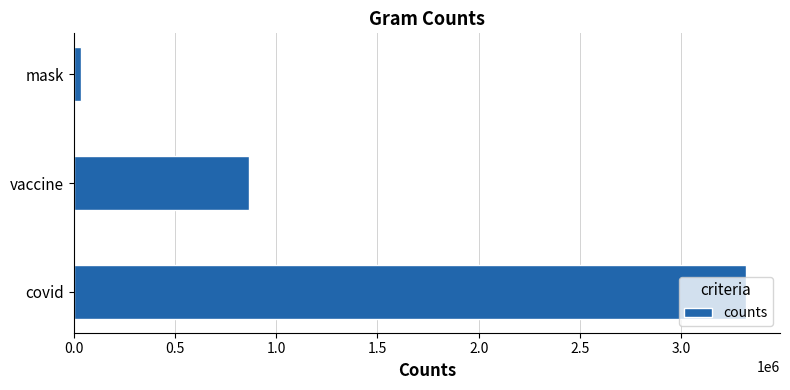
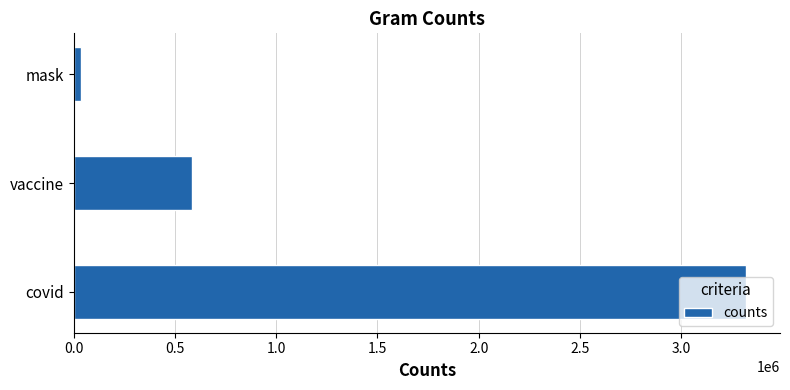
vaccine: 870000 -> 590000
